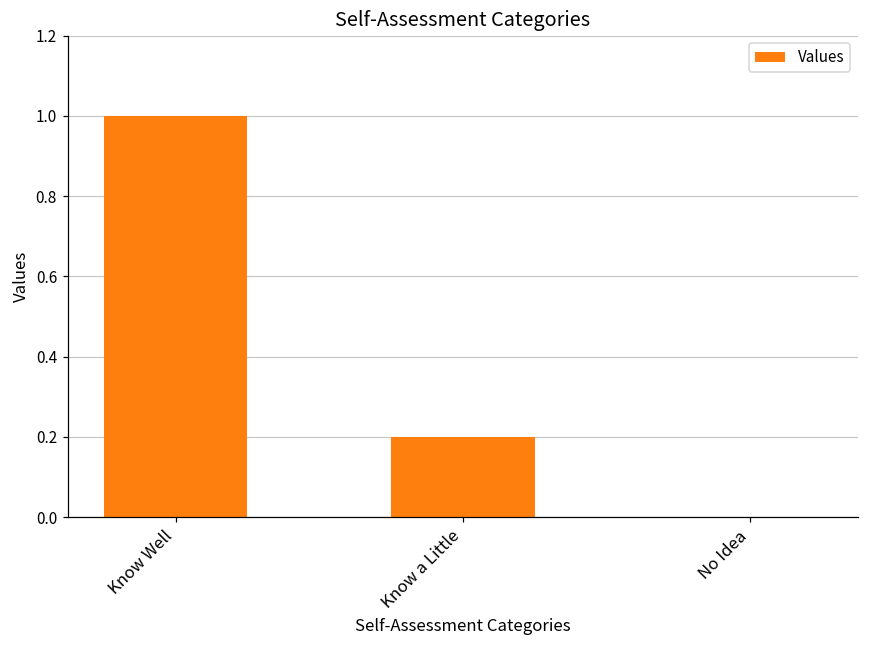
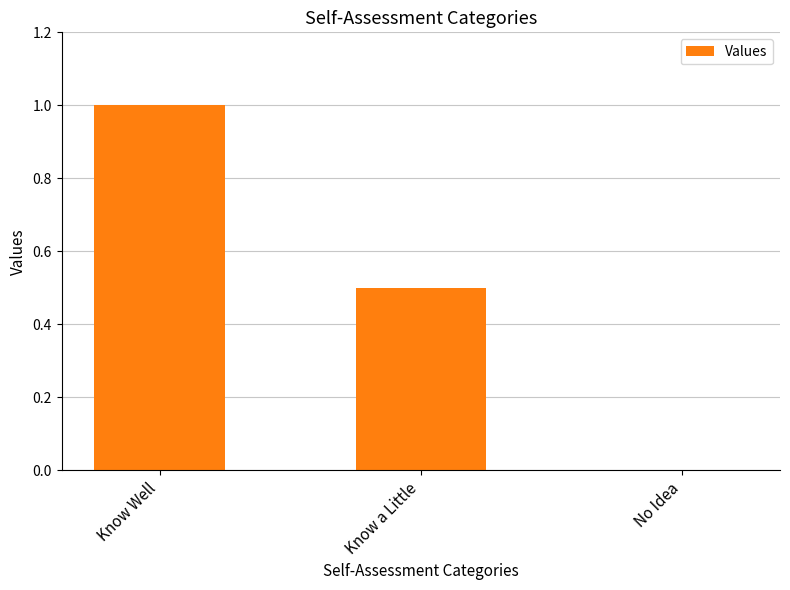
Know a Little: 0.2 -> 0.5
